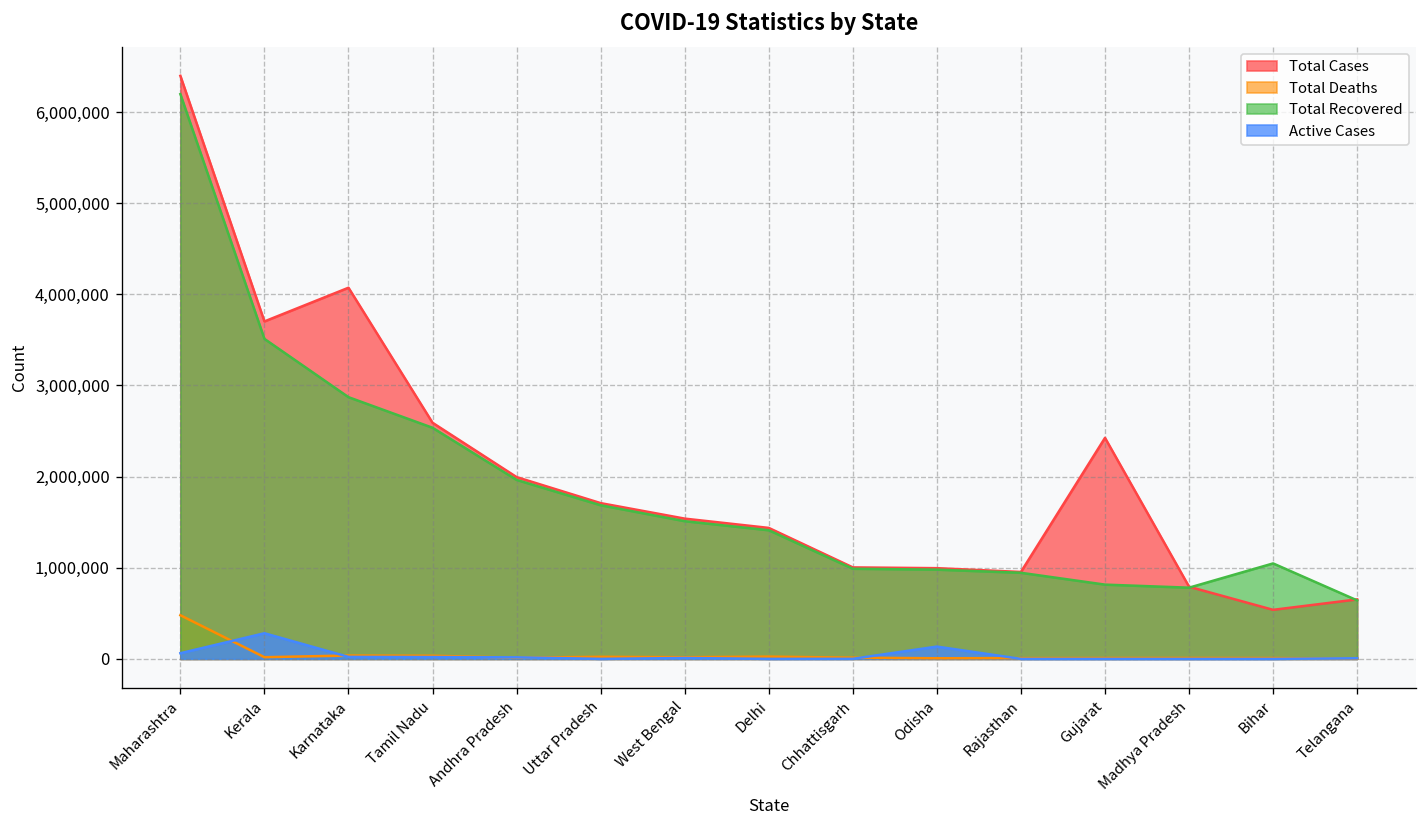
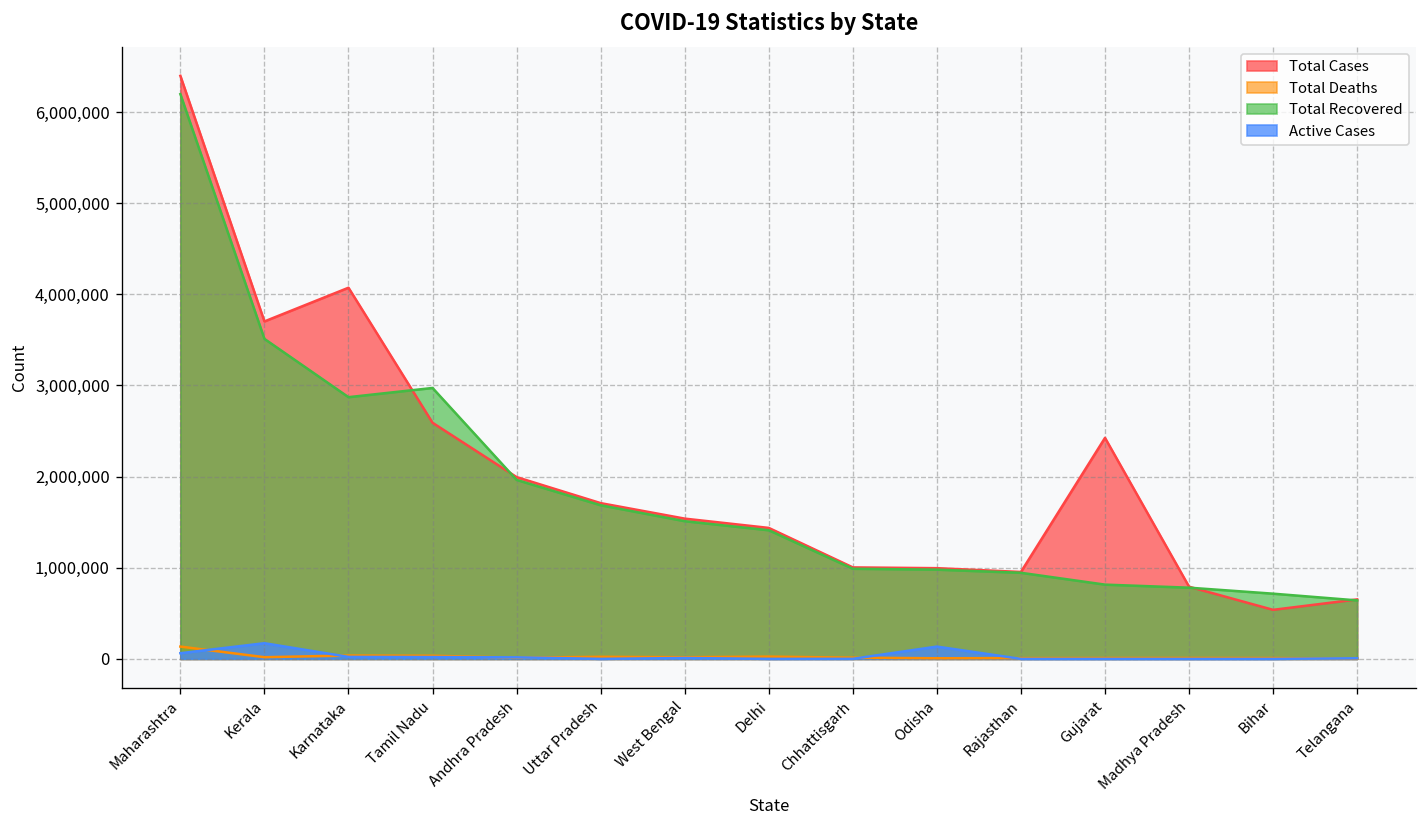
Total Deaths, Maharashtra: 500,000 -> 100,000
Active Cases, Kerala: 300,000 -> 200,000
Total Recovered, Tamil Nadu: 2,500,000 -> 3,000,000
Total Recovered, Bihar: 1,000,000 -> 700,000
